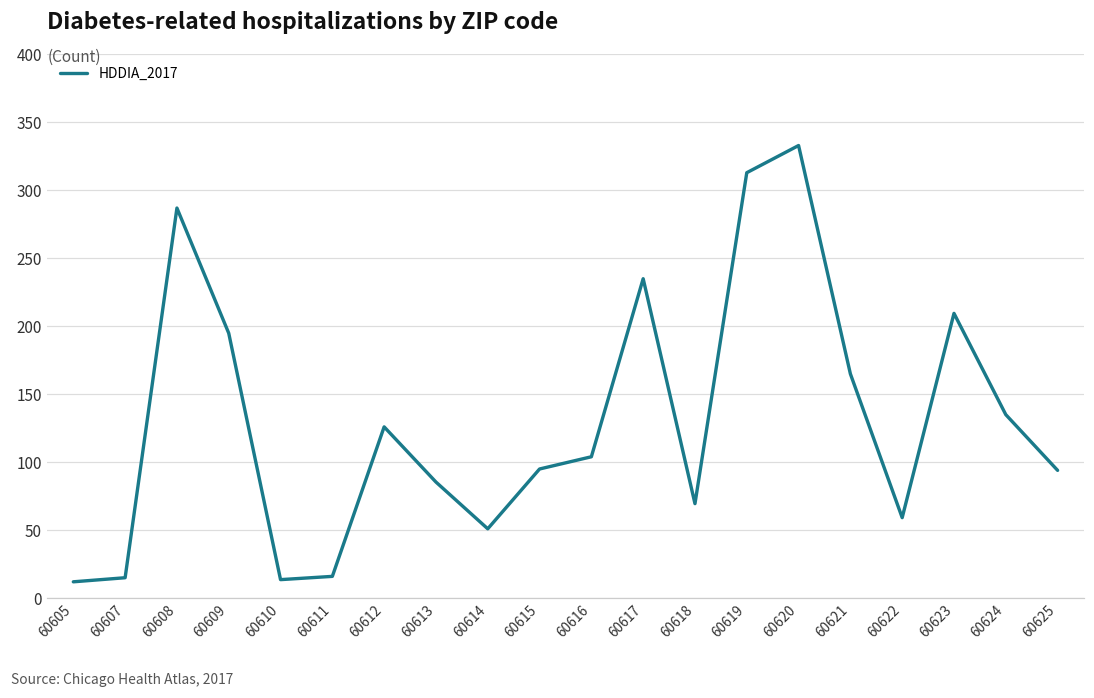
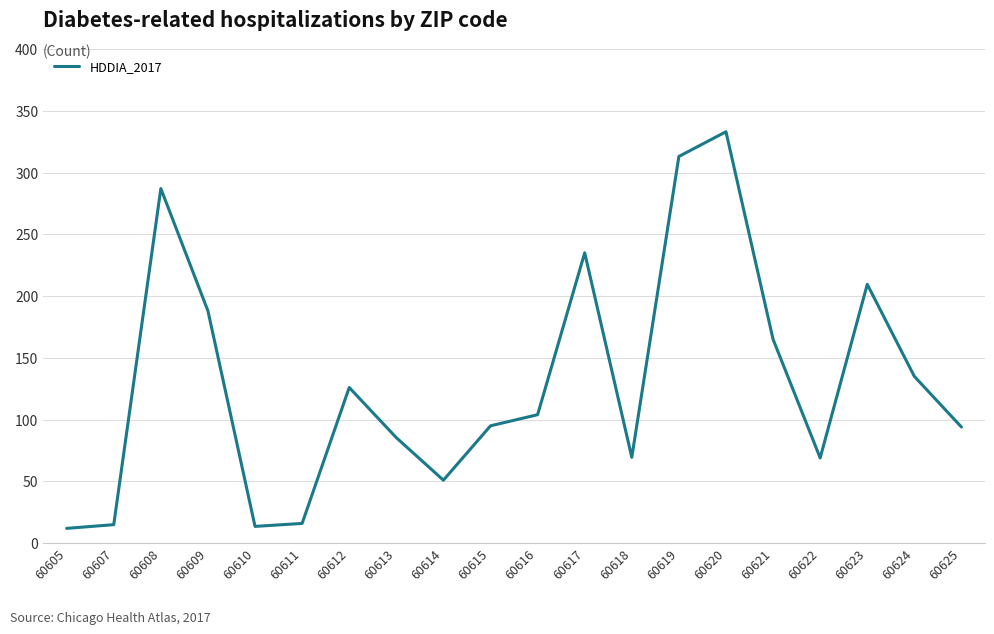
60609: 195 -> 188
60622: 59 -> 69
